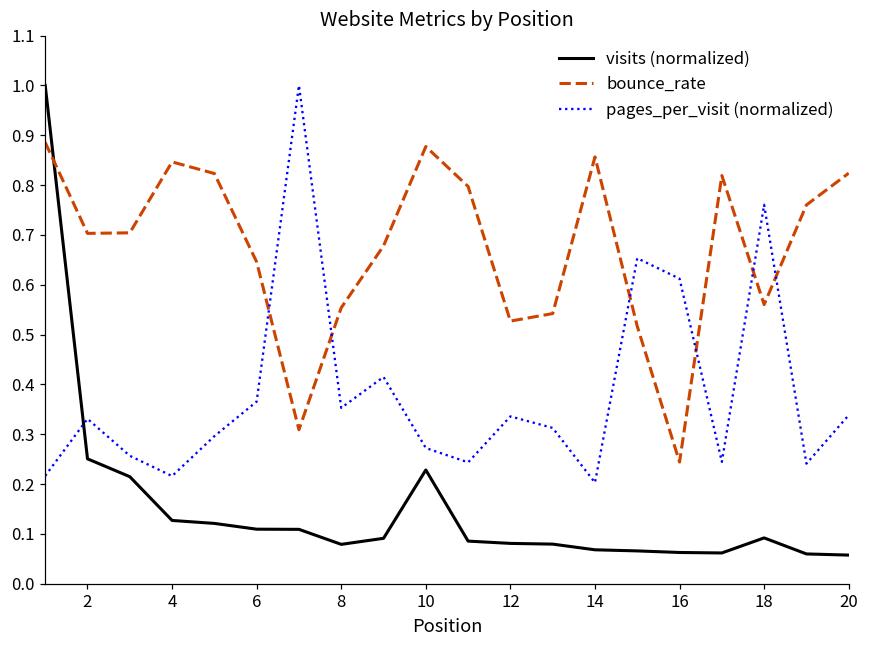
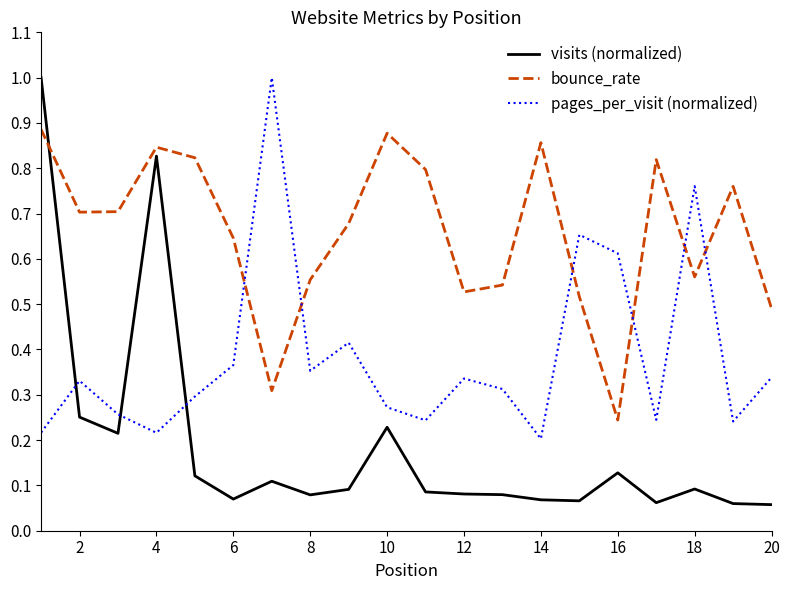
visits (normalized), 4: 0.13 -> 0.83
visits (normalized), 6: 0.11 -> 0.07
visits (normalized), 16: 0.06 -> 0.13
bounce_rate, 20: 0.82 -> 0.49
